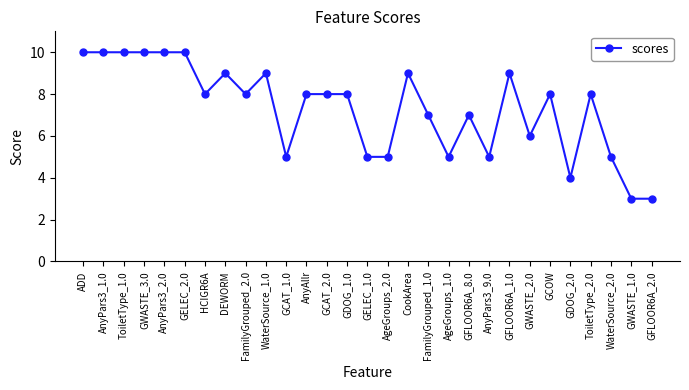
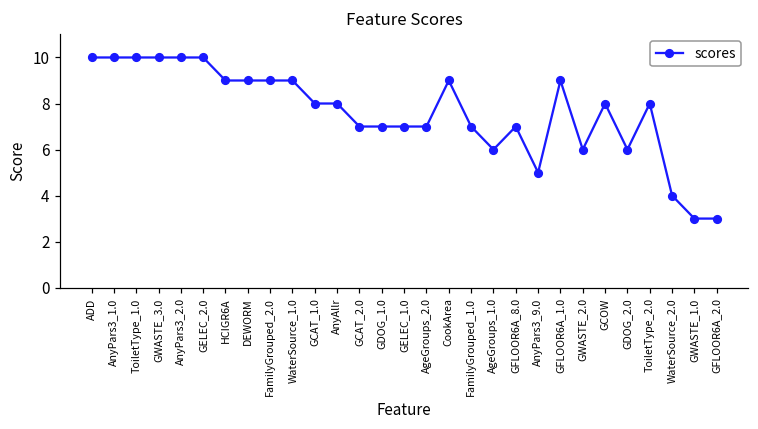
HCIGR6A: 8 -> 9
FamilyGrouped_2.0: 8 -> 9
GCAT_1.0: 5 -> 8
GCAT_2.0: 8 -> 7
GDOG_1.0: 8 -> 7
GELEC_1.0: 5 -> 7
AgeGroups_2.0: 5 -> 7
AgeGroups_1.0: 5 -> 6
GDOG_2.0: 4 -> 6
WaterSource_2.0: 5 -> 4
